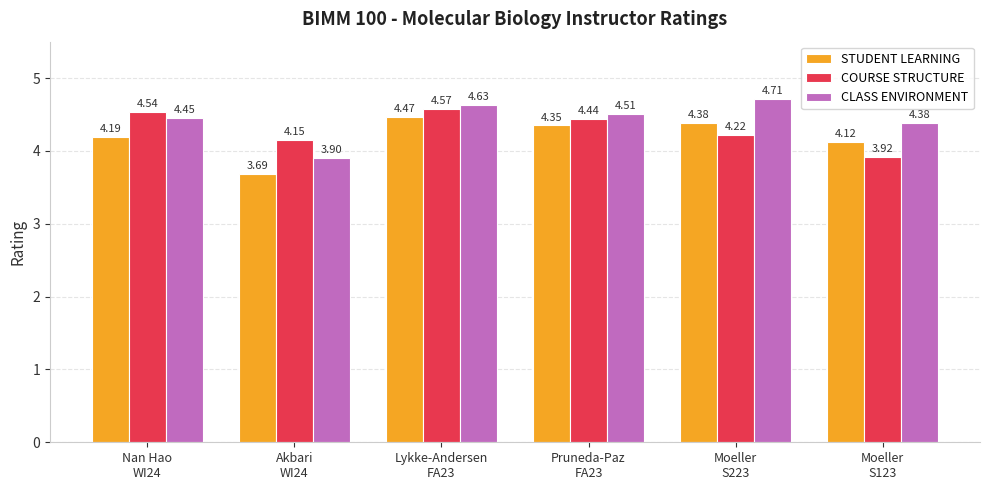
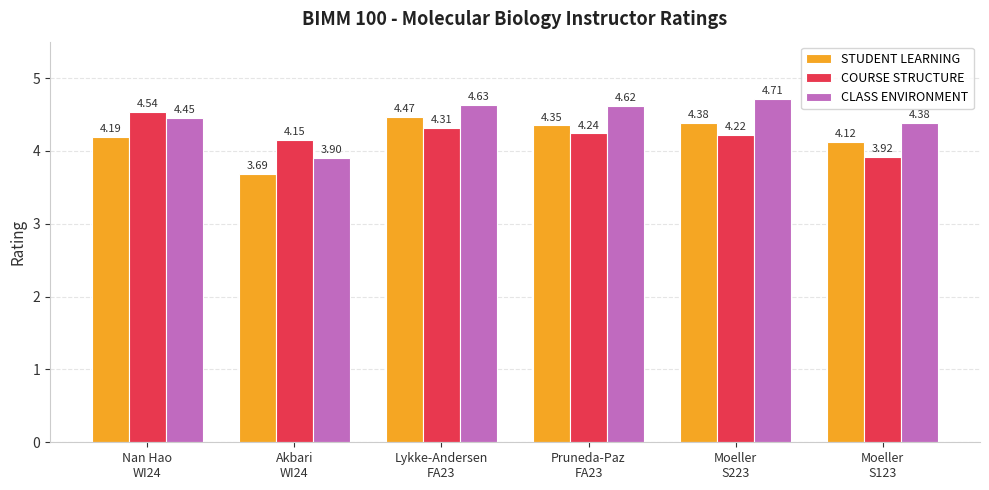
COURSE STRUCTURE, Lykke-Andersen FA23: 4.57 -> 4.31
COURSE STRUCTURE, Pruneda-Paz FA23: 4.44 -> 4.24
CLASS ENVIRONMENT, Pruneda-Paz FA23: 4.51 -> 4.62
